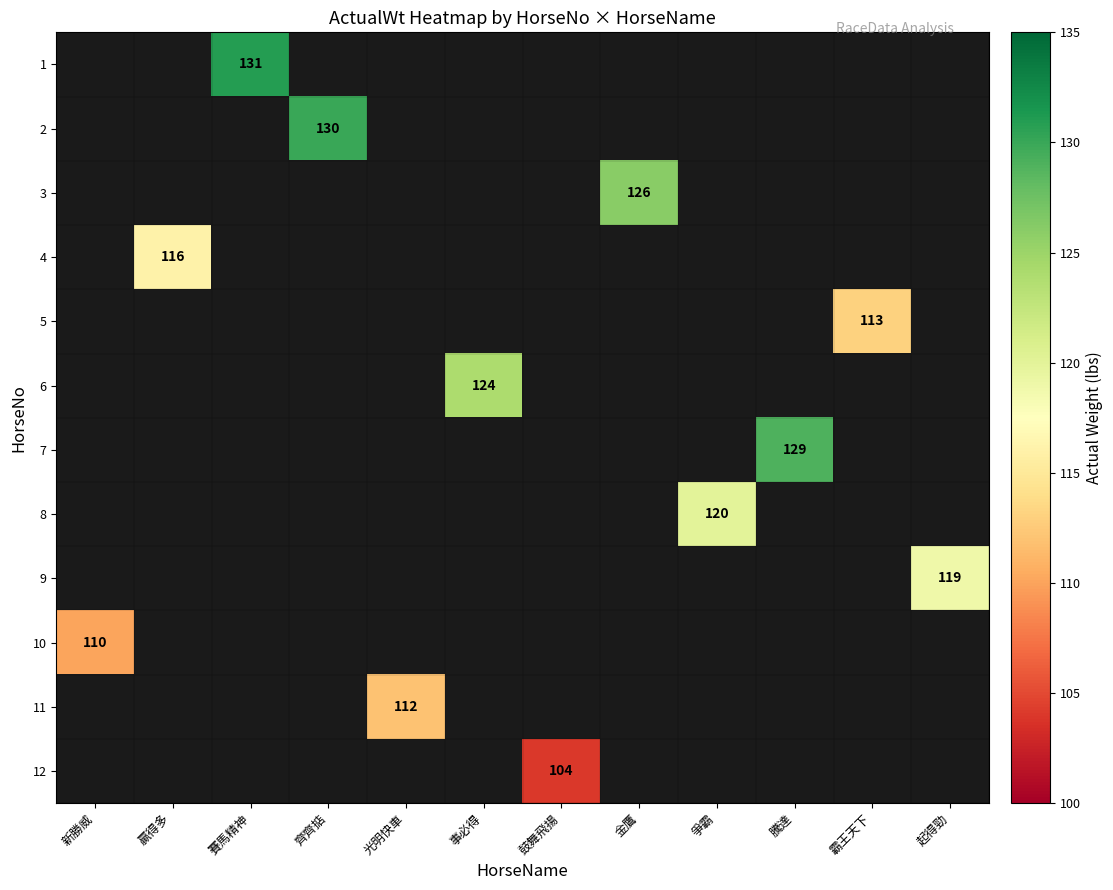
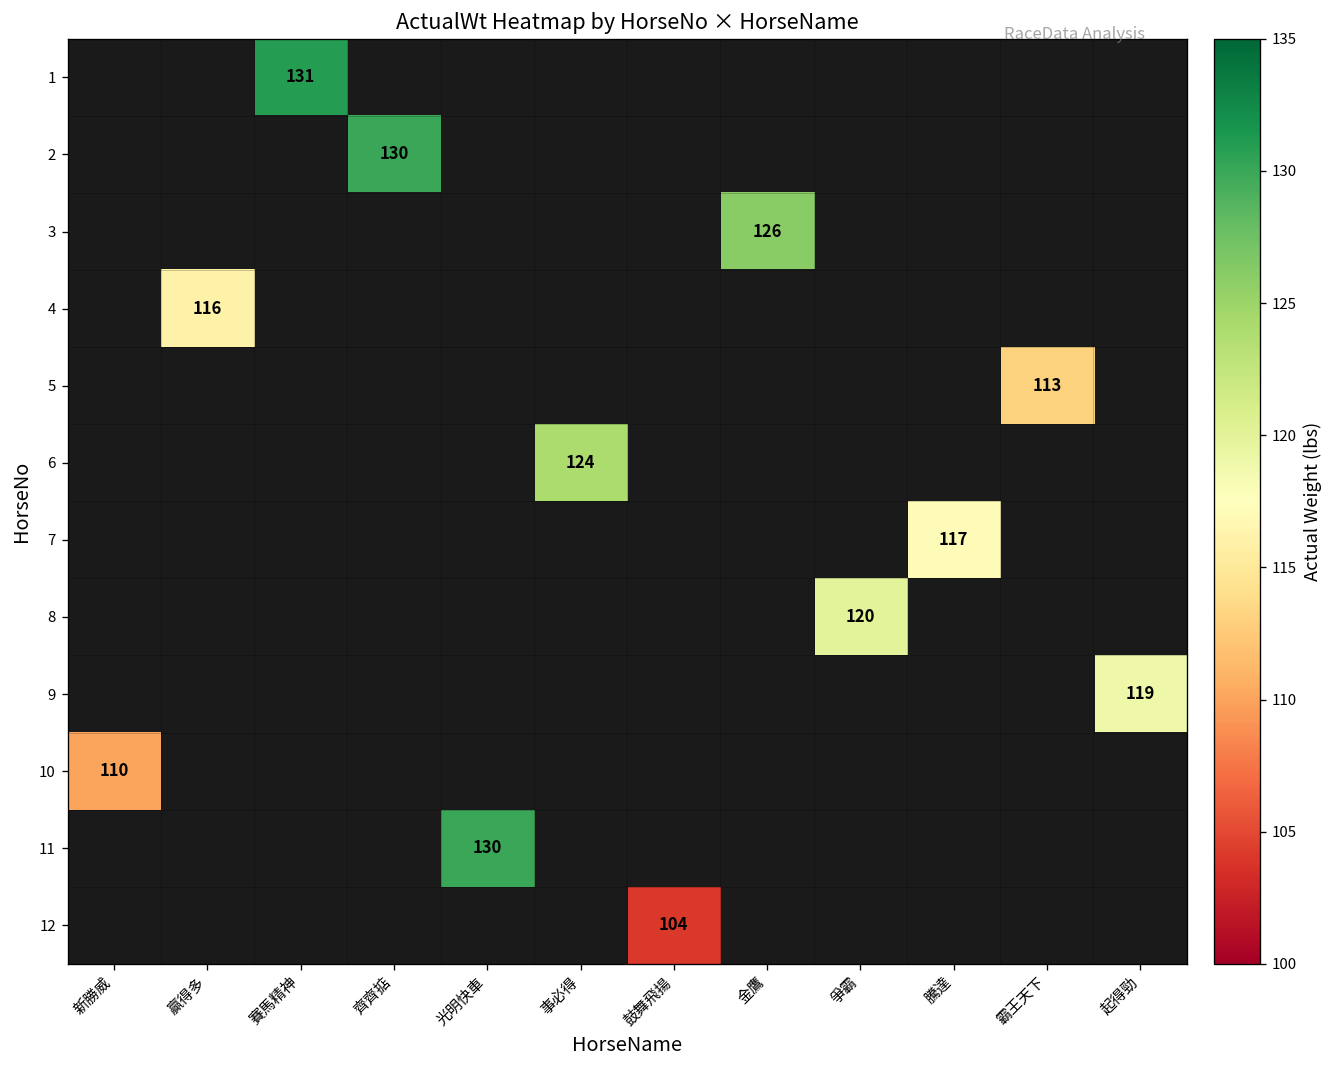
7, 騰達: 129 -> 117
11, 光明快車: 112 -> 130
